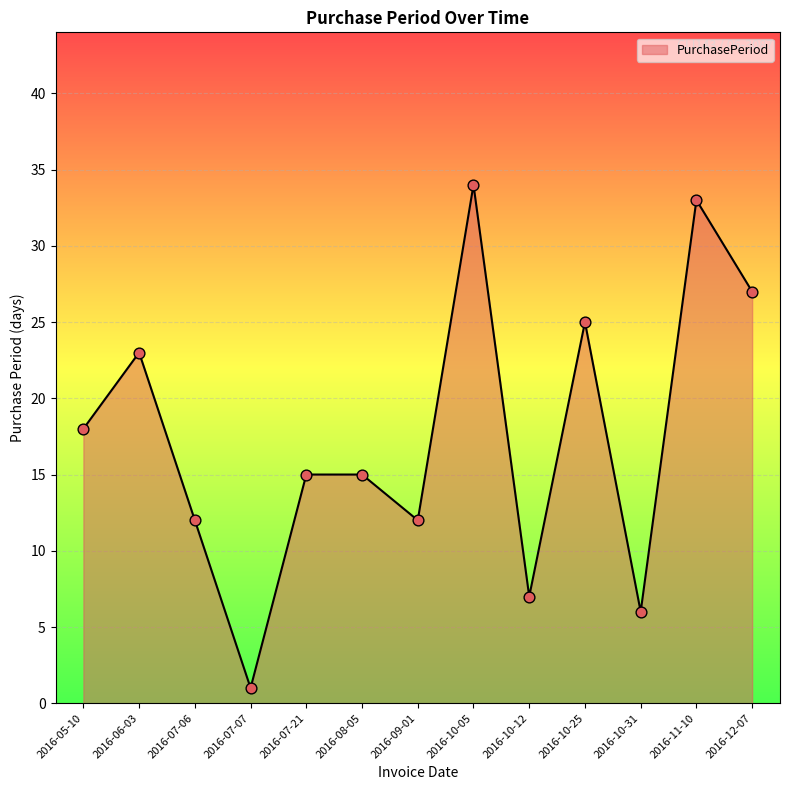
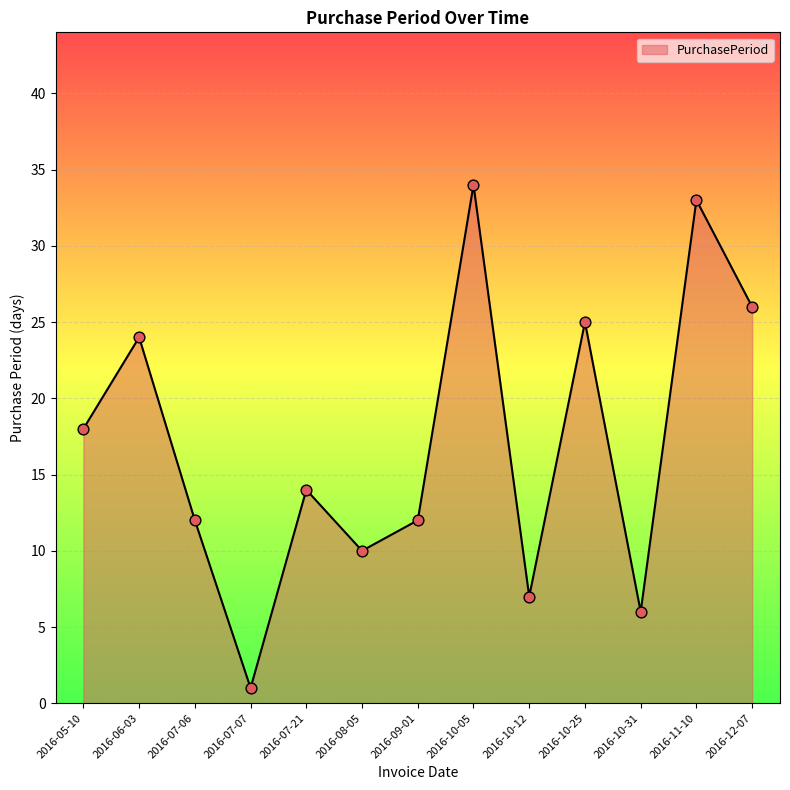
2016-06-03: 23 -> 24
2016-07-21: 15 -> 14
2016-08-05: 15 -> 10
2016-12-07: 27 -> 26
